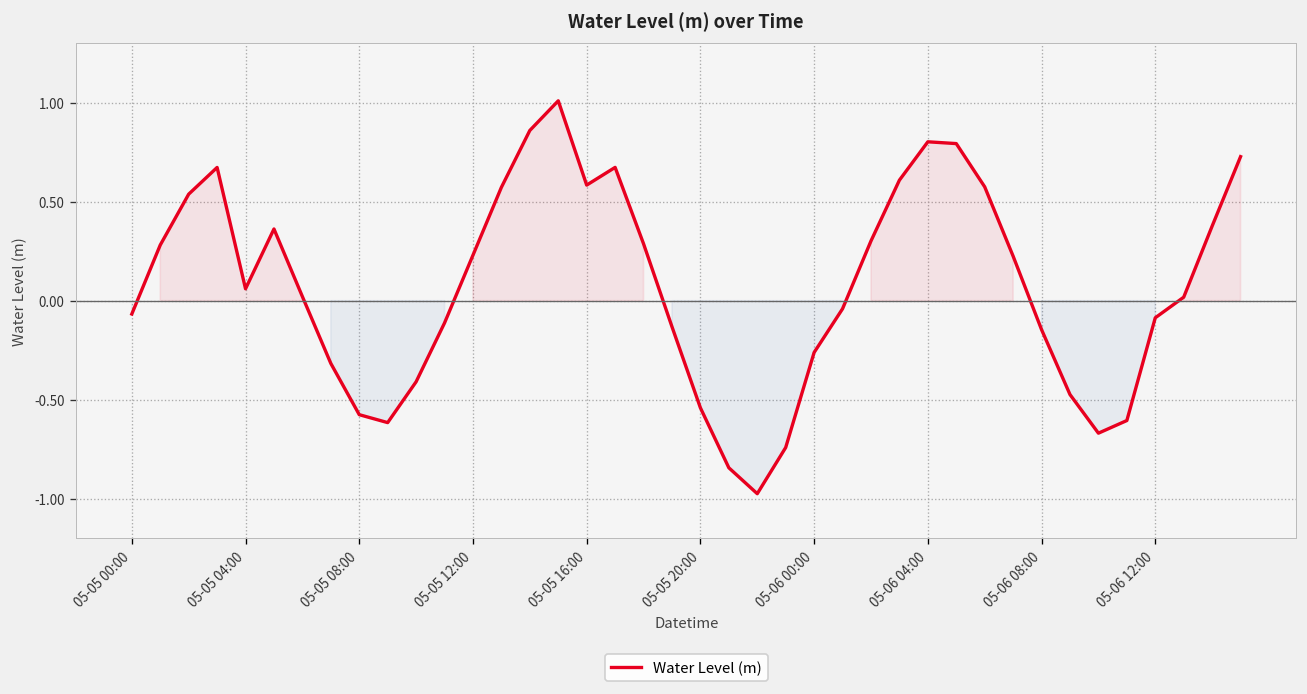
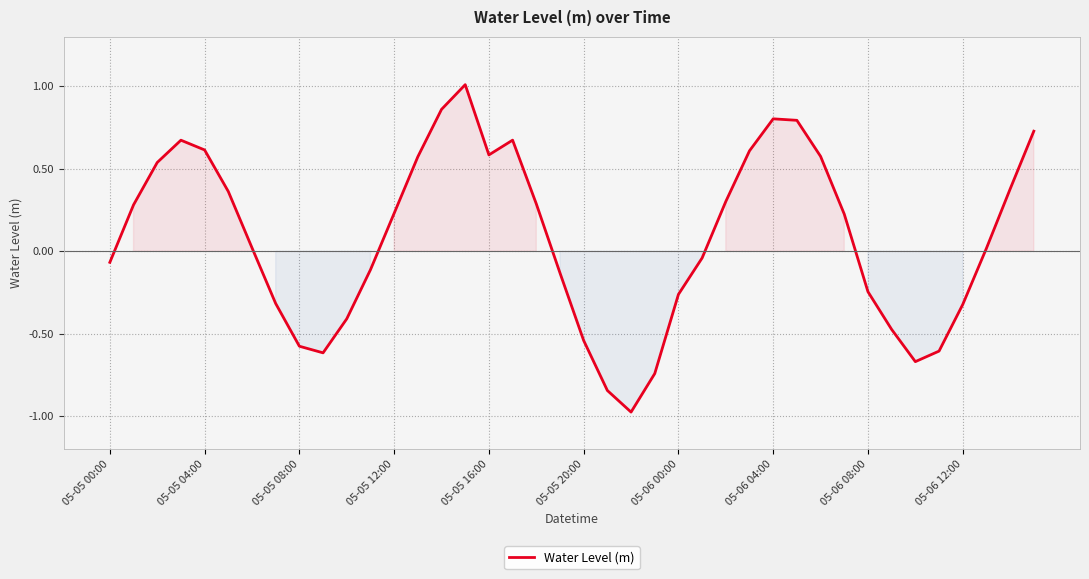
05-05 04:00: 0.06 -> 0.61
05-06 08:00: -0.15 -> -0.25
05-06 12:00: -0.09 -> -0.32
